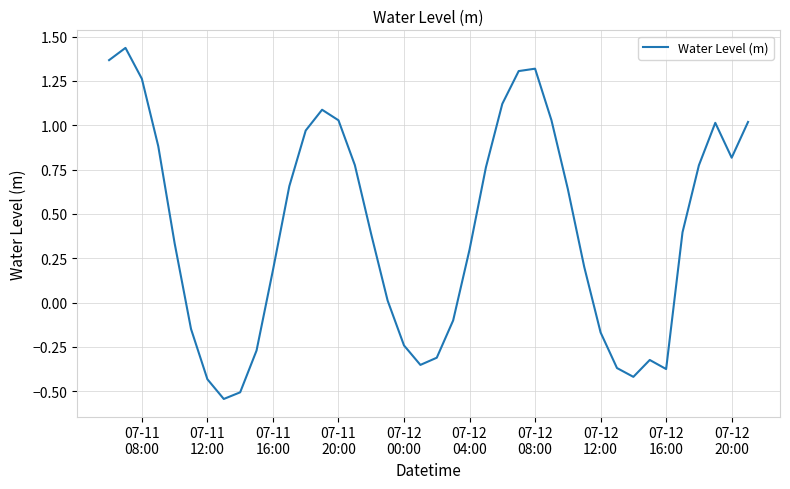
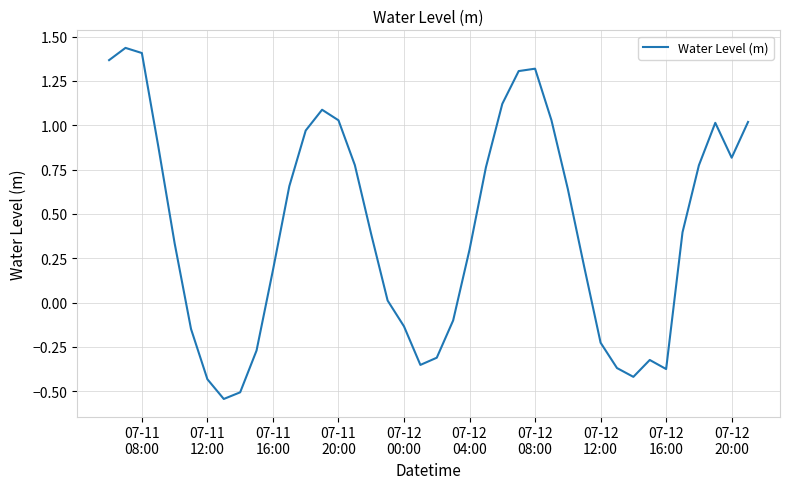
07-11 08:00: 1.26 -> 1.41
07-12 00:00: -0.24 -> -0.13
07-12 12:00: -0.17 -> -0.23
